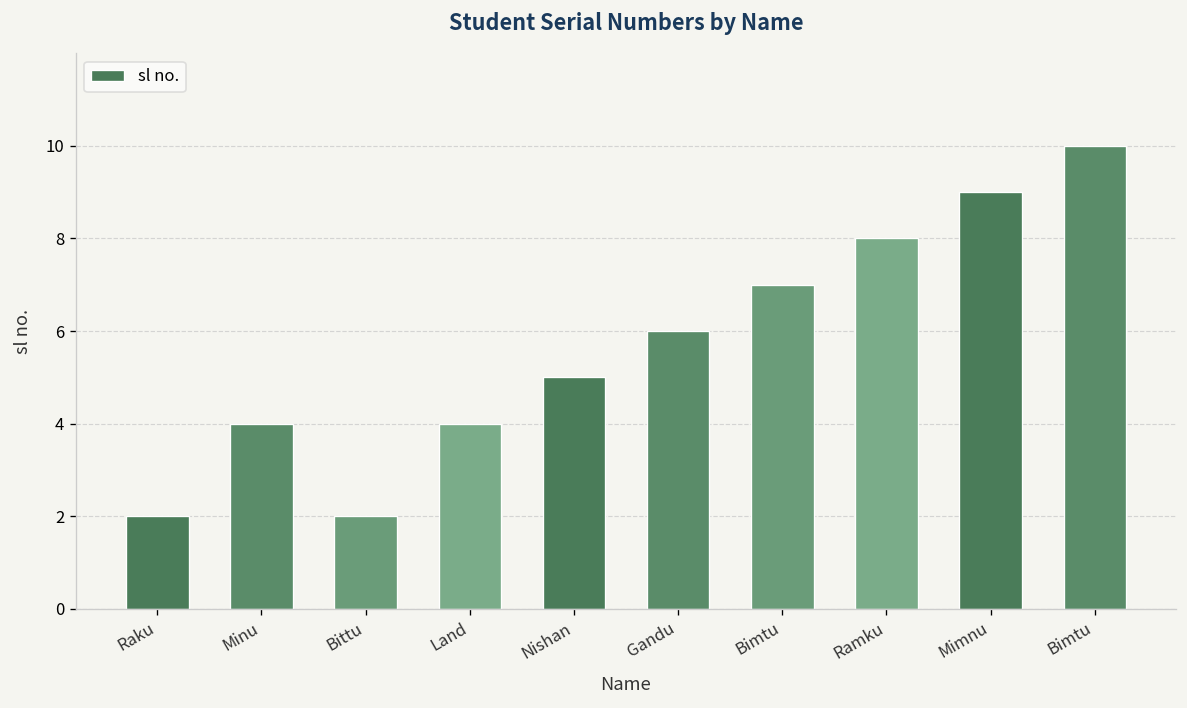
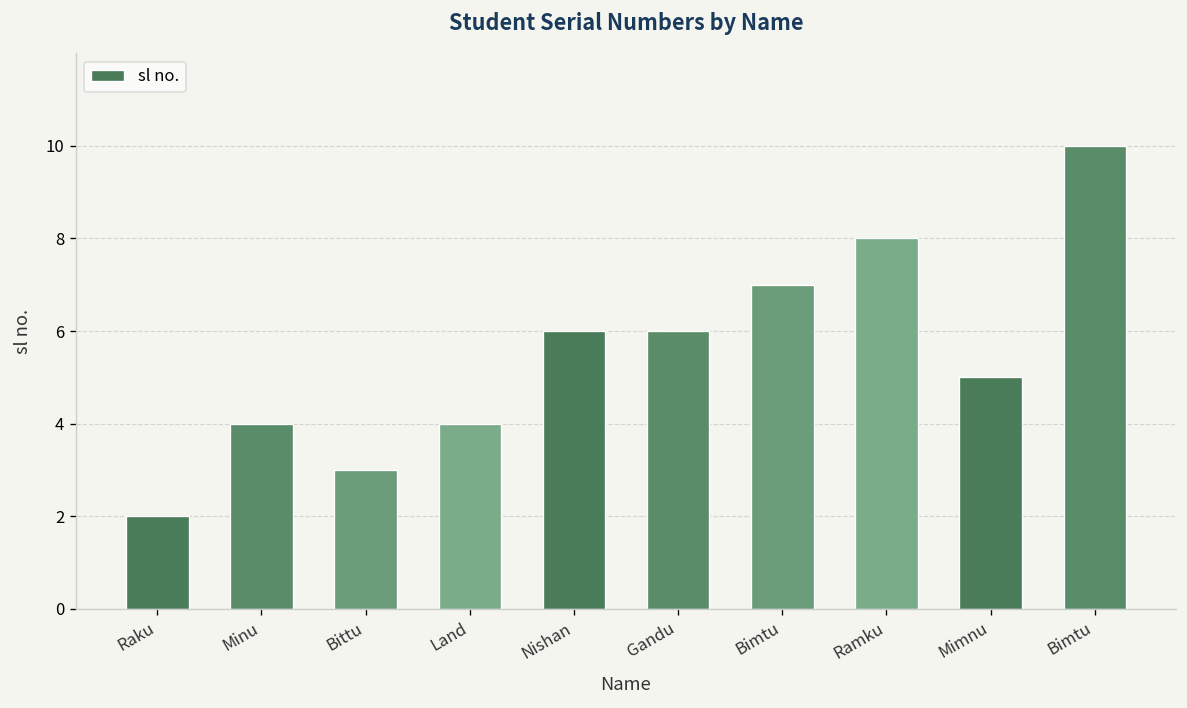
Bittu: 2 -> 3
Nishan: 5 -> 6
Mimnu: 9 -> 5
